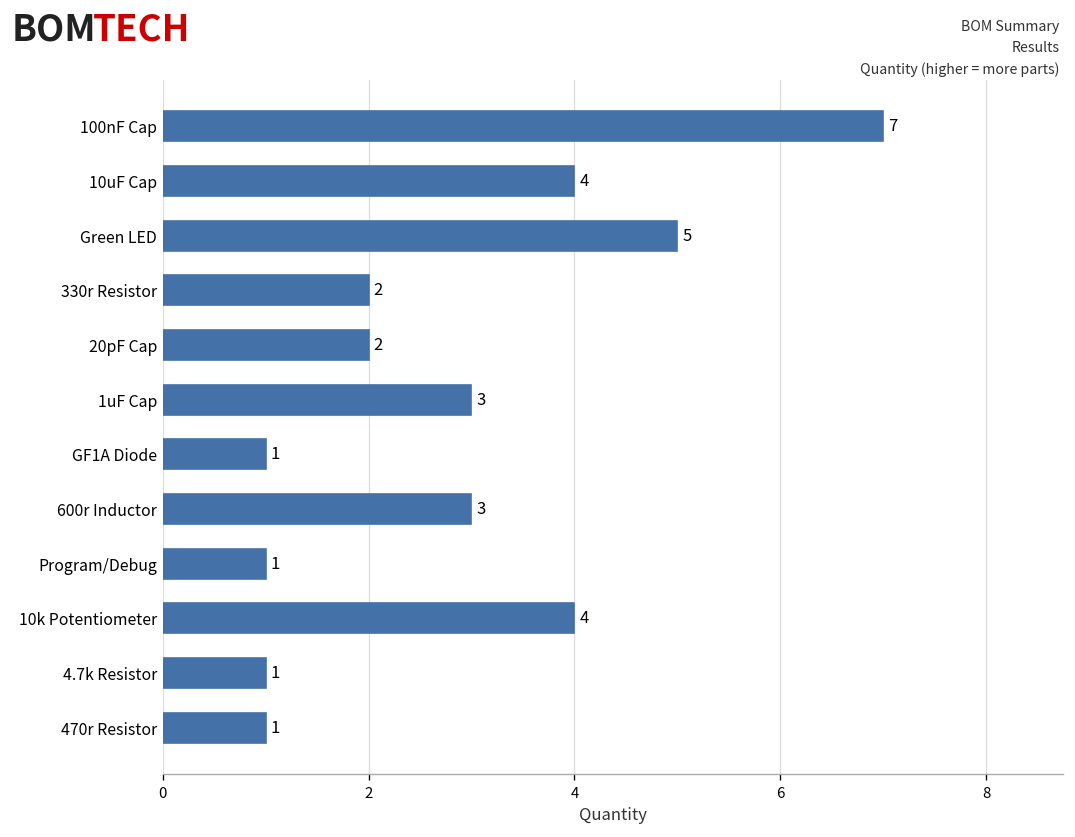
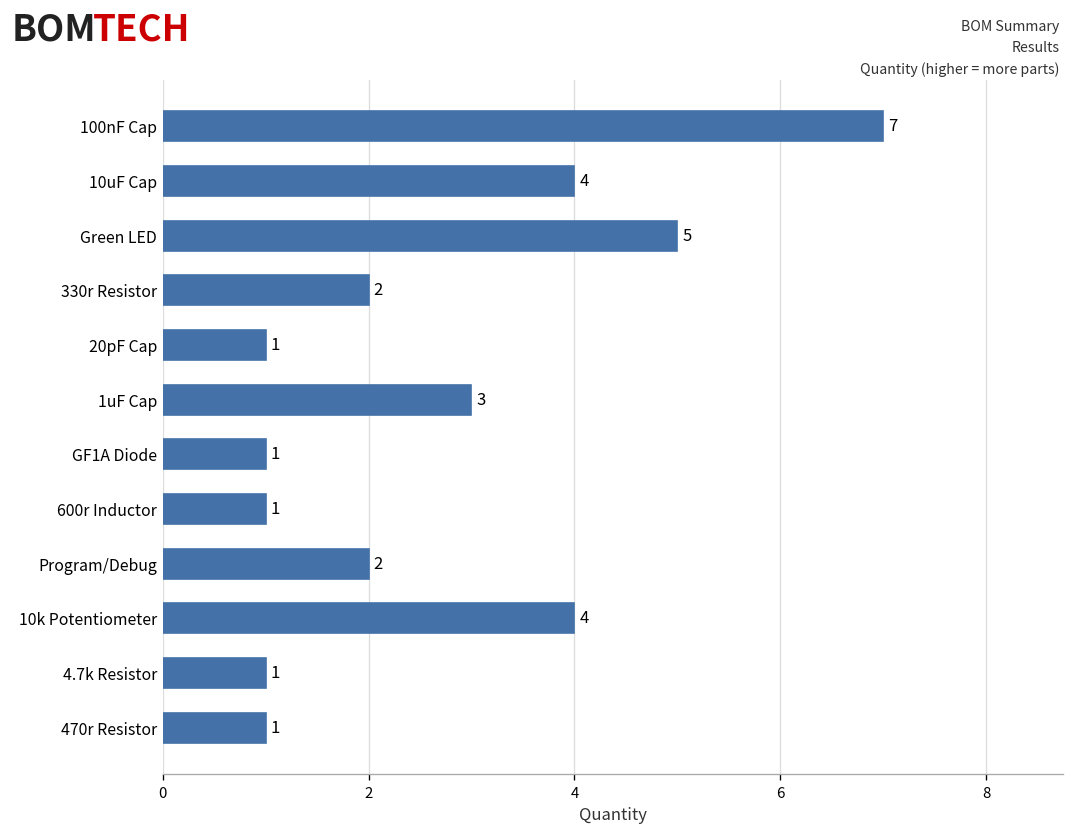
20pF Cap: 2 -> 1
600r Inductor: 3 -> 1
Program/Debug: 1 -> 2
